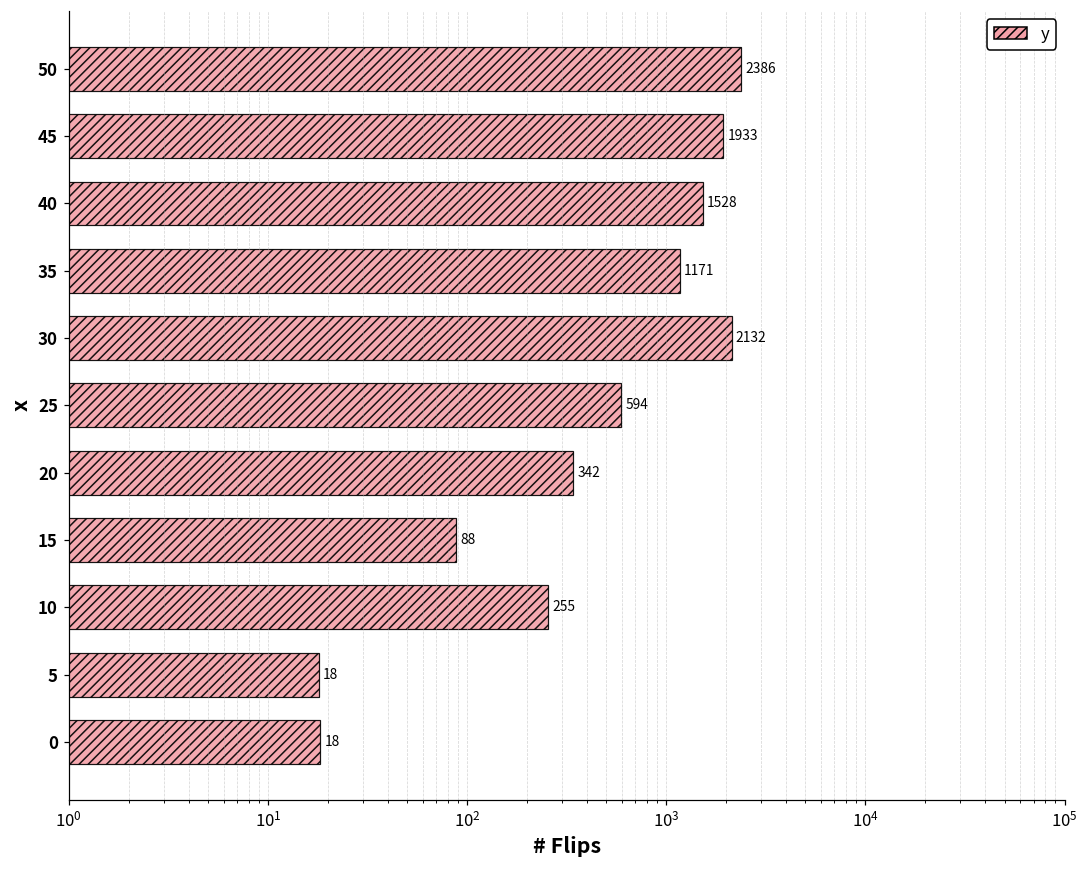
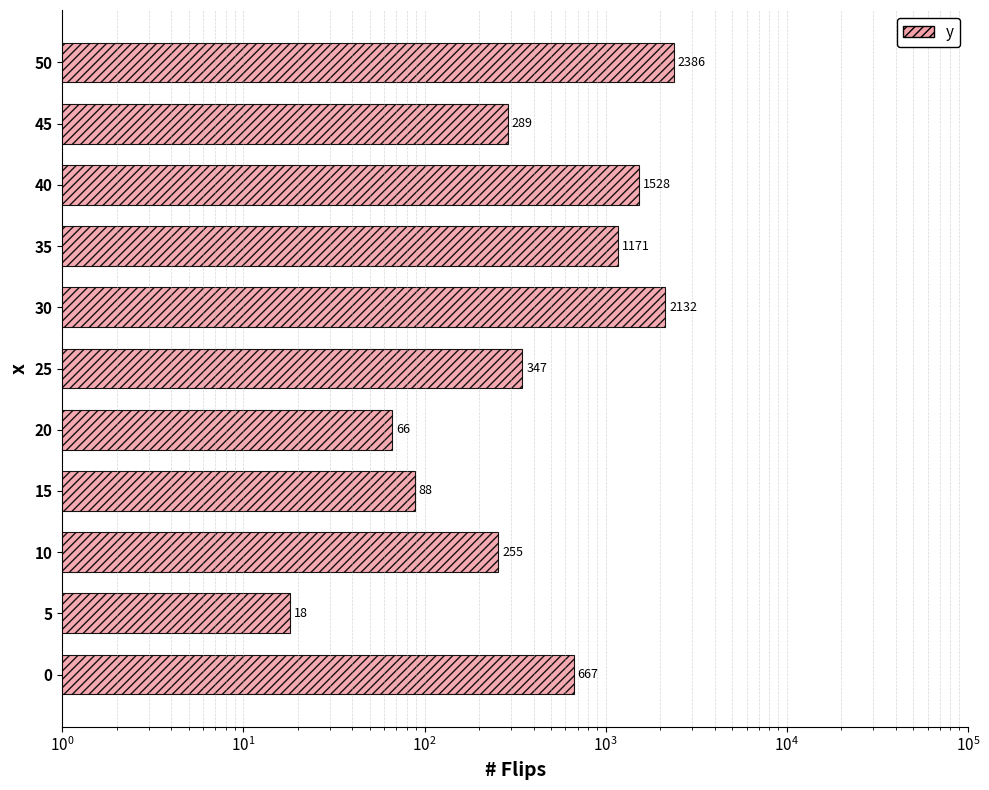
45: 1933 -> 289
25: 594 -> 347
20: 342 -> 66
0: 18 -> 667
